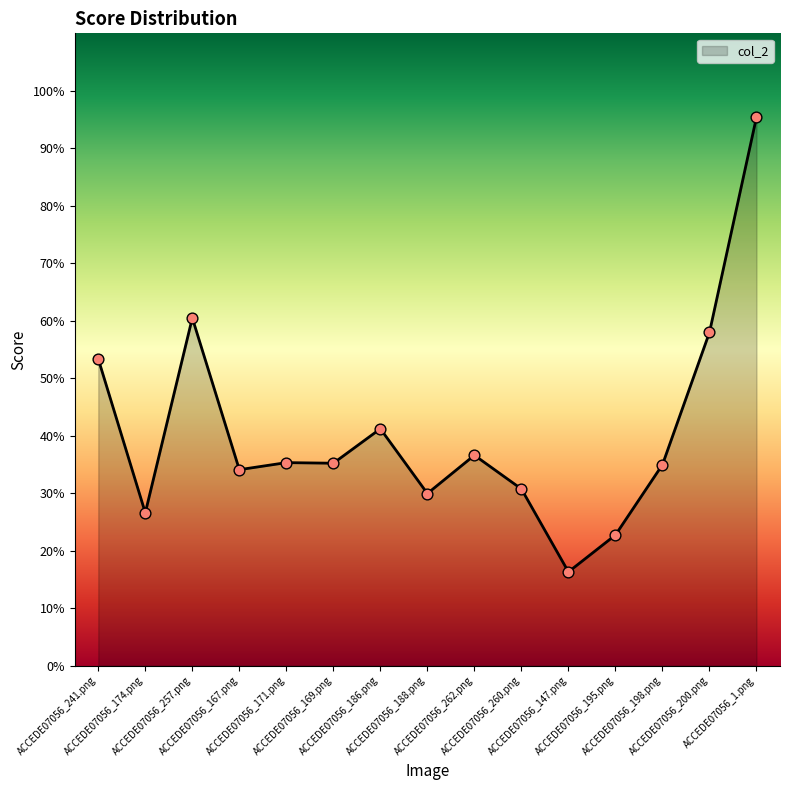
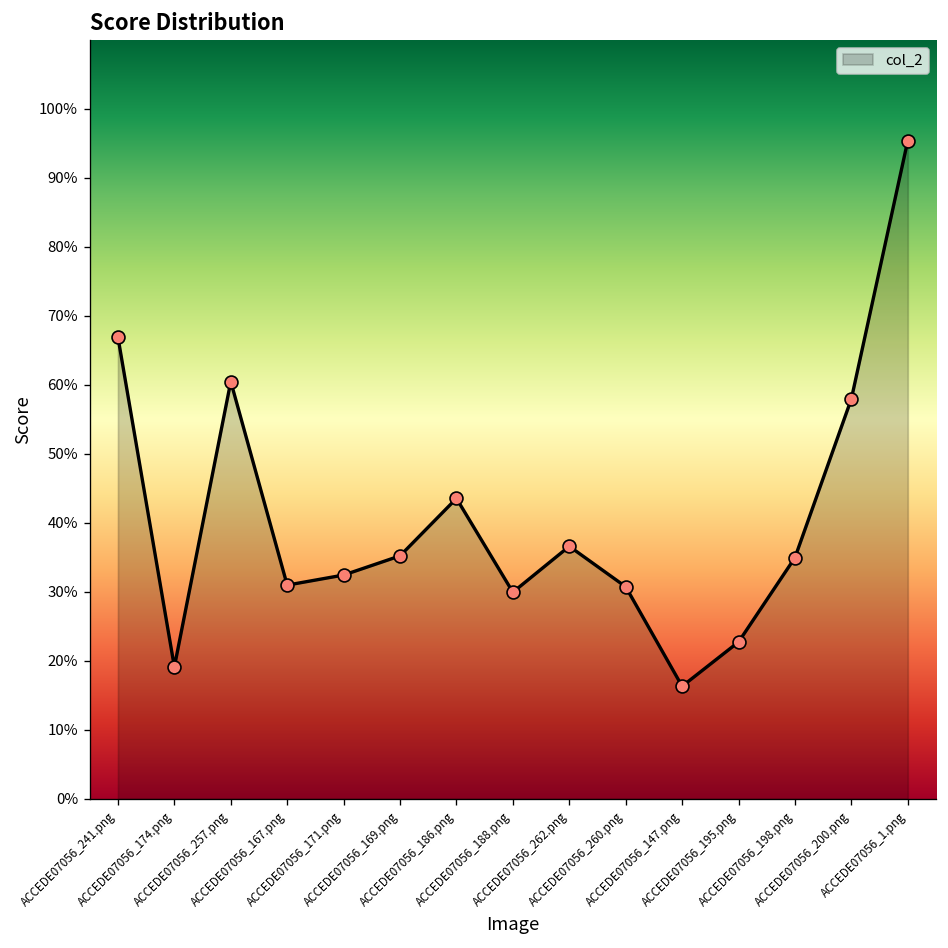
ACCEDE07056_241.png: 53% -> 67%
ACCEDE07056_174.png: 27% -> 19%
ACCEDE07056_167.png: 34% -> 31%
ACCEDE07056_171.png: 35% -> 32%
ACCEDE07056_186.png: 41% -> 44%
